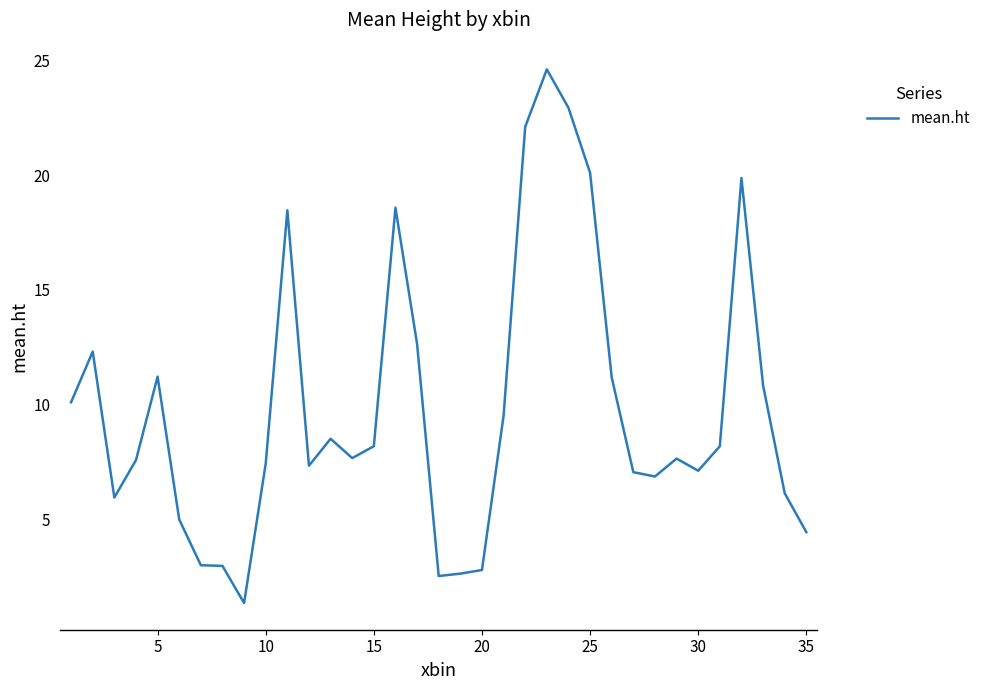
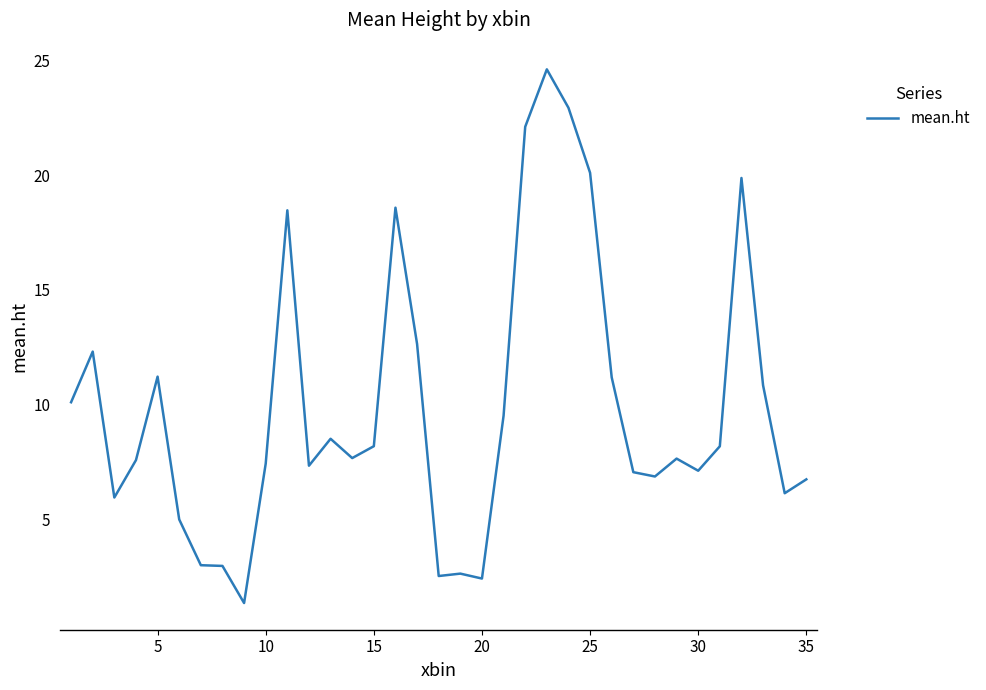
20: 2.8 -> 2.4
35: 4.5 -> 6.8
